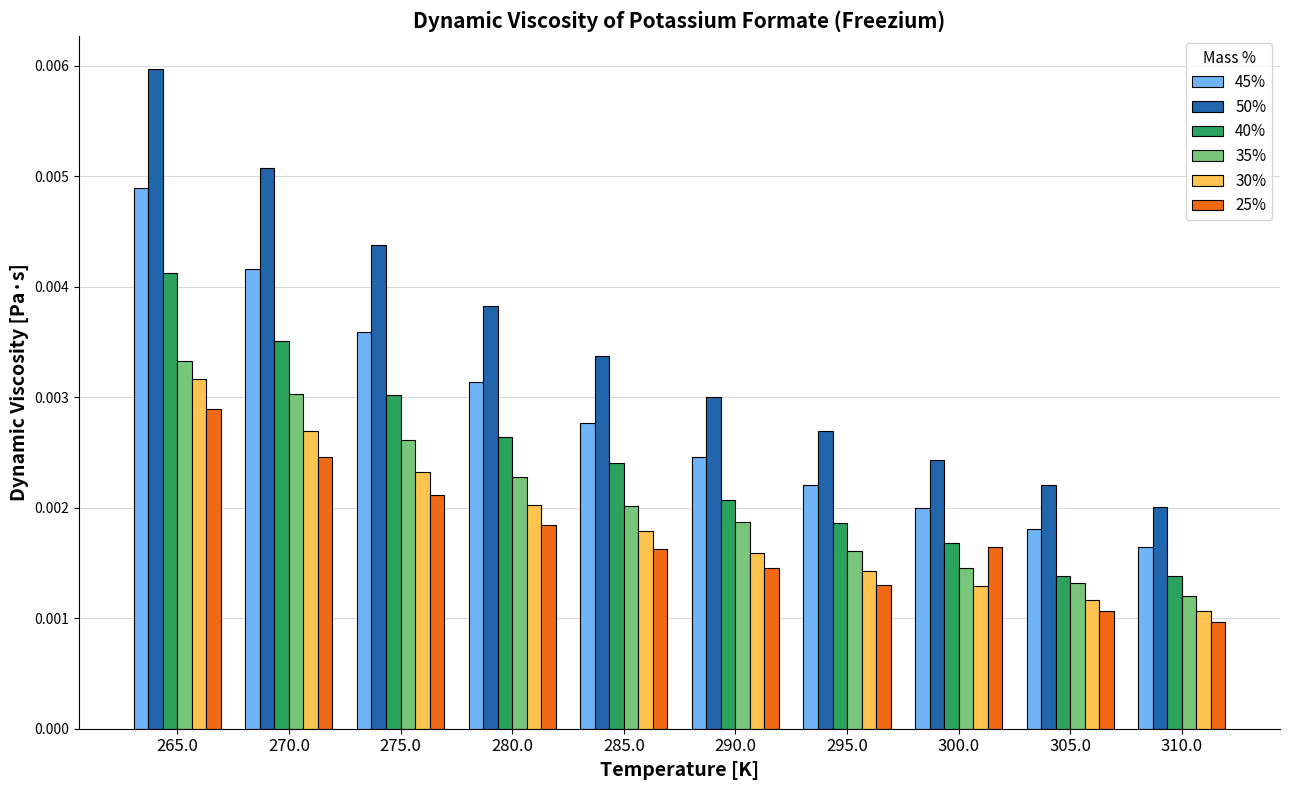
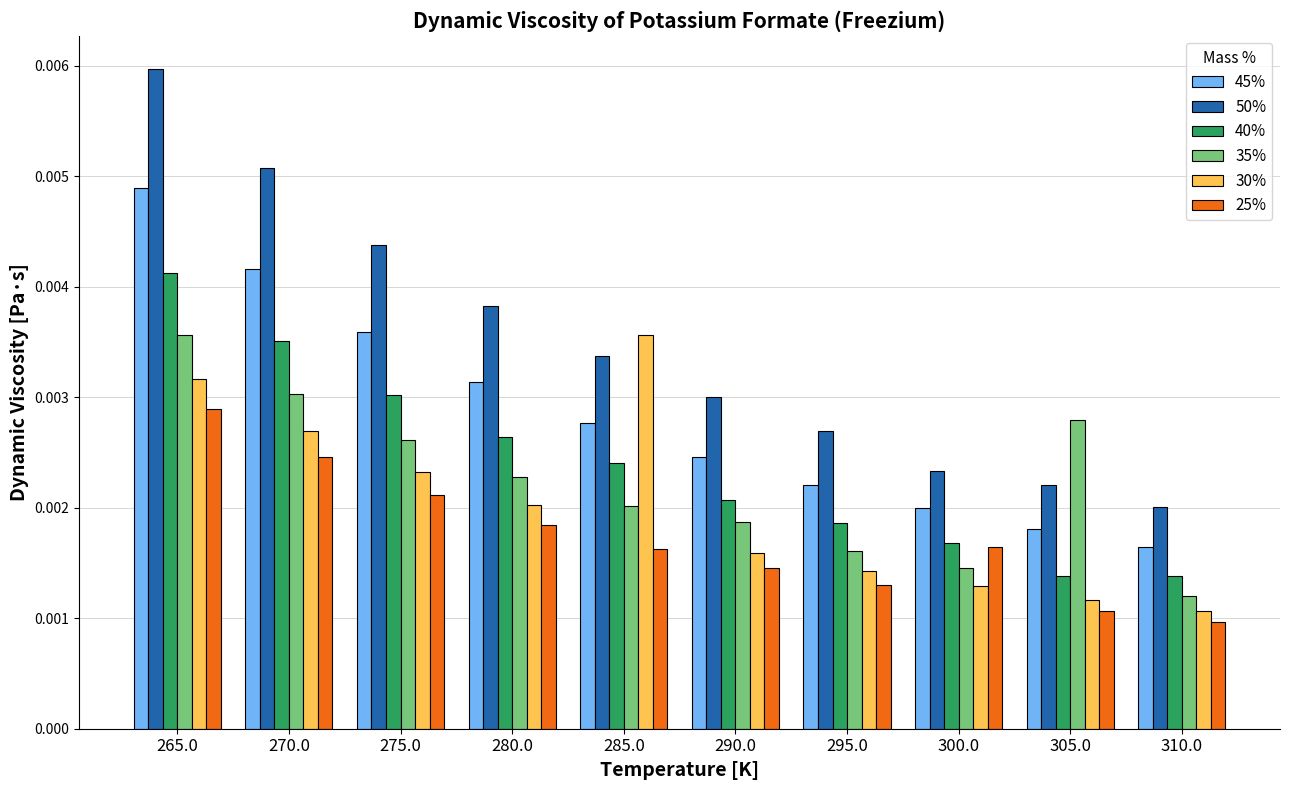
35%, 265.0: 0.00333 -> 0.00357
30%, 285.0: 0.00179 -> 0.00356
50%, 300.0: 0.00243 -> 0.00233
35%, 305.0: 0.00132 -> 0.00280
